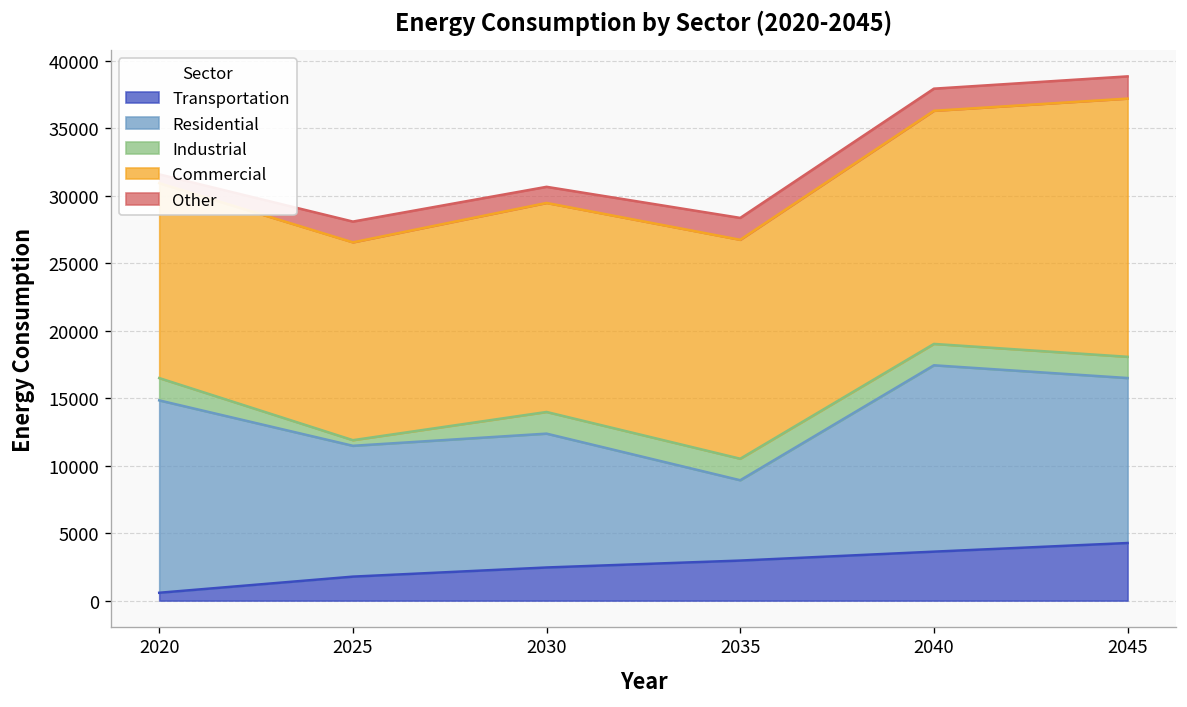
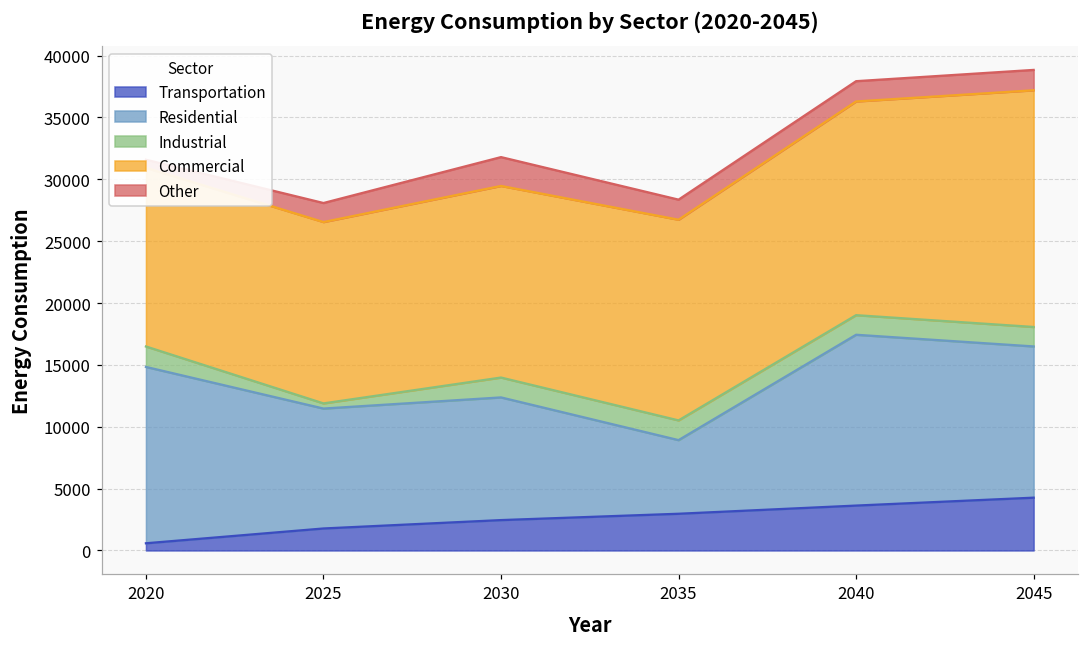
Other, 2030: 1200 -> 2300
